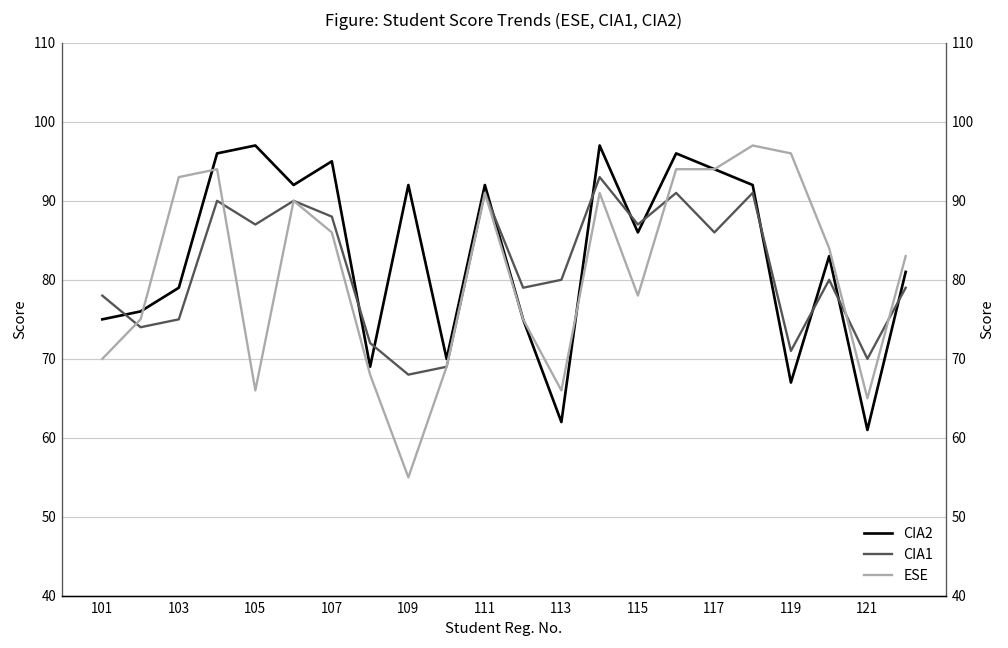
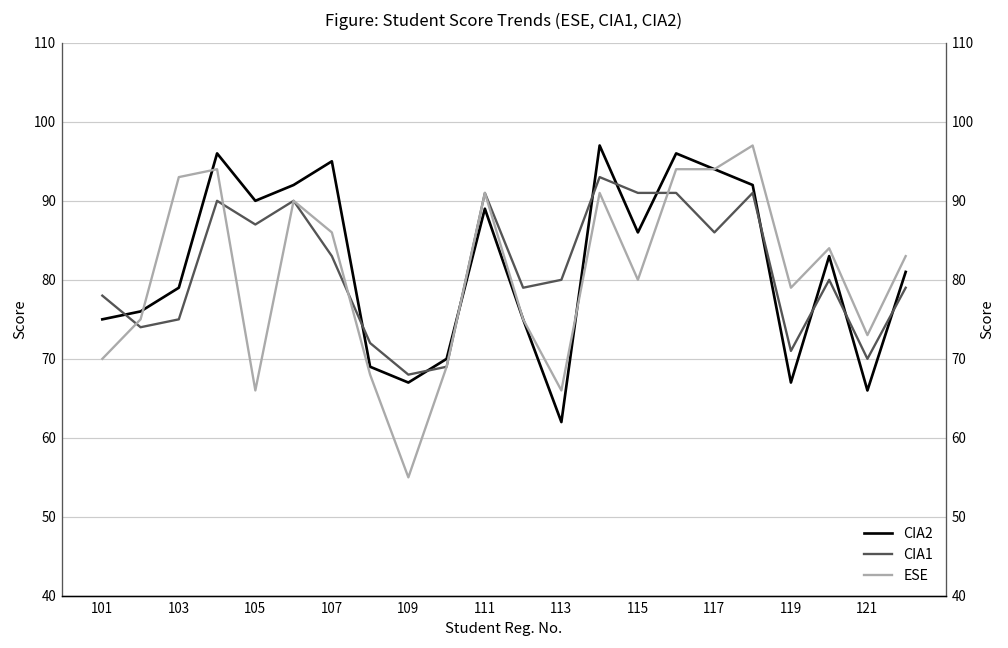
CIA2, 105: 97 -> 90
CIA1, 107: 88 -> 83
CIA2, 109: 92 -> 67
CIA2, 111: 92 -> 89
CIA1, 115: 87 -> 91
ESE, 115: 78 -> 80
ESE, 119: 96 -> 79
CIA2, 121: 61 -> 66
ESE, 121: 65 -> 73
